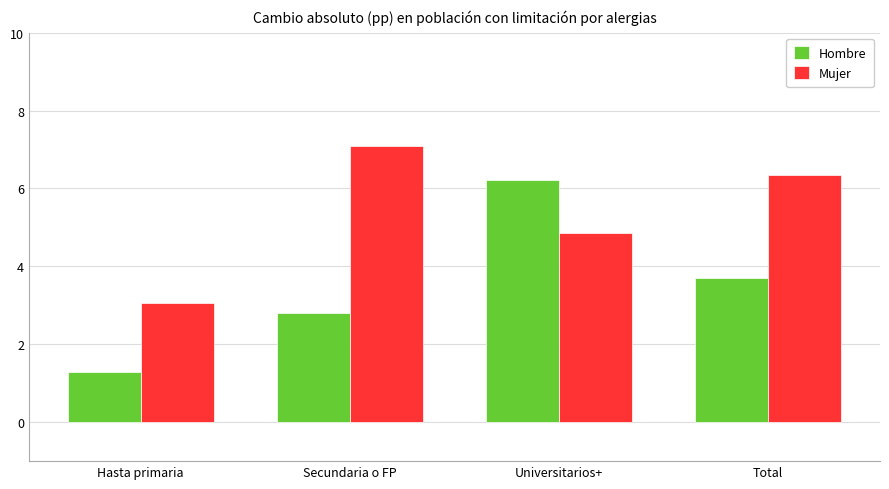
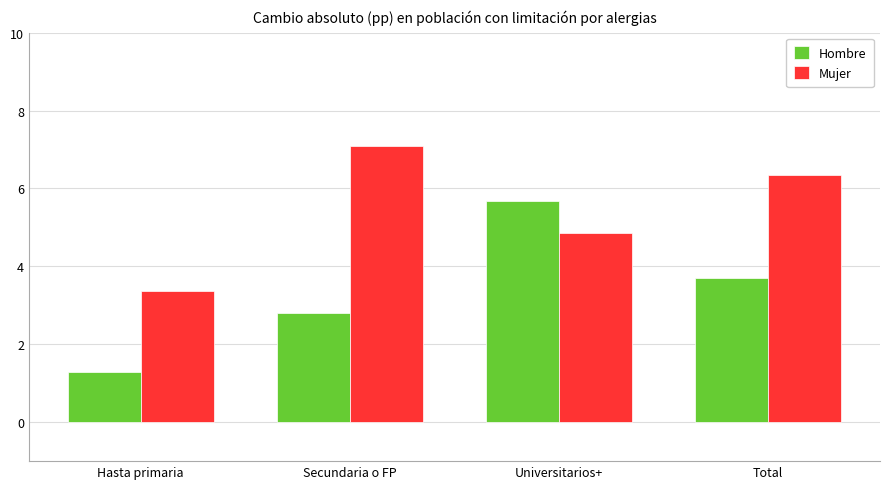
Mujer, Hasta primaria: 3.1 -> 3.4
Hombre, Universitarios+: 6.2 -> 5.7
